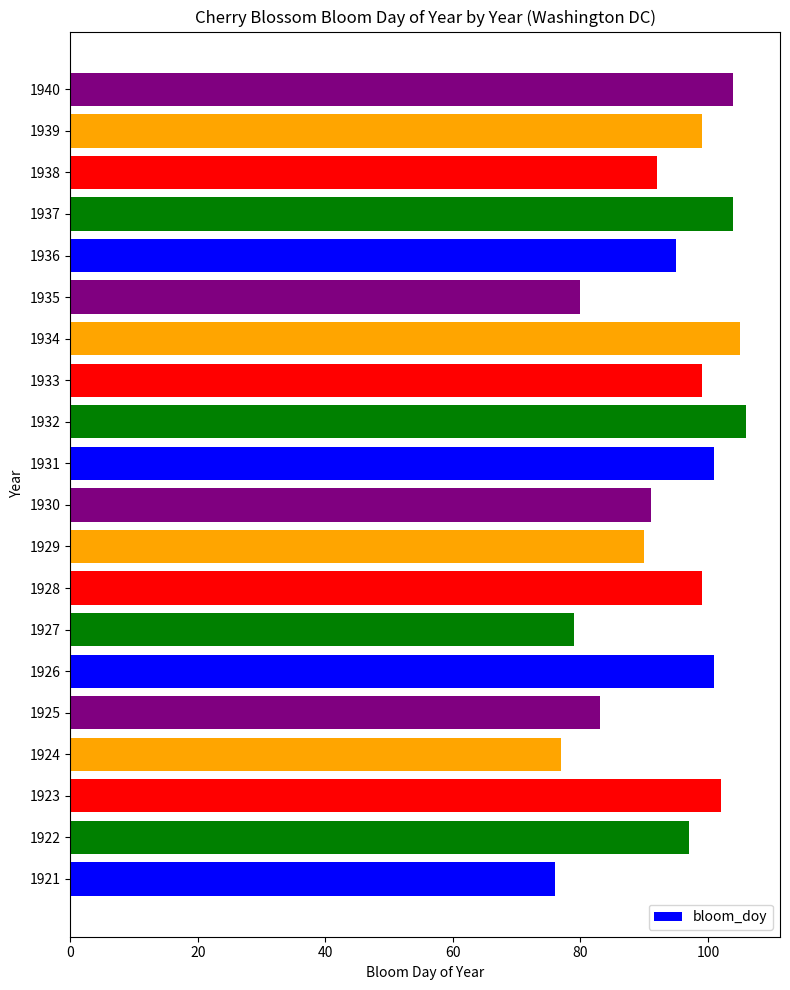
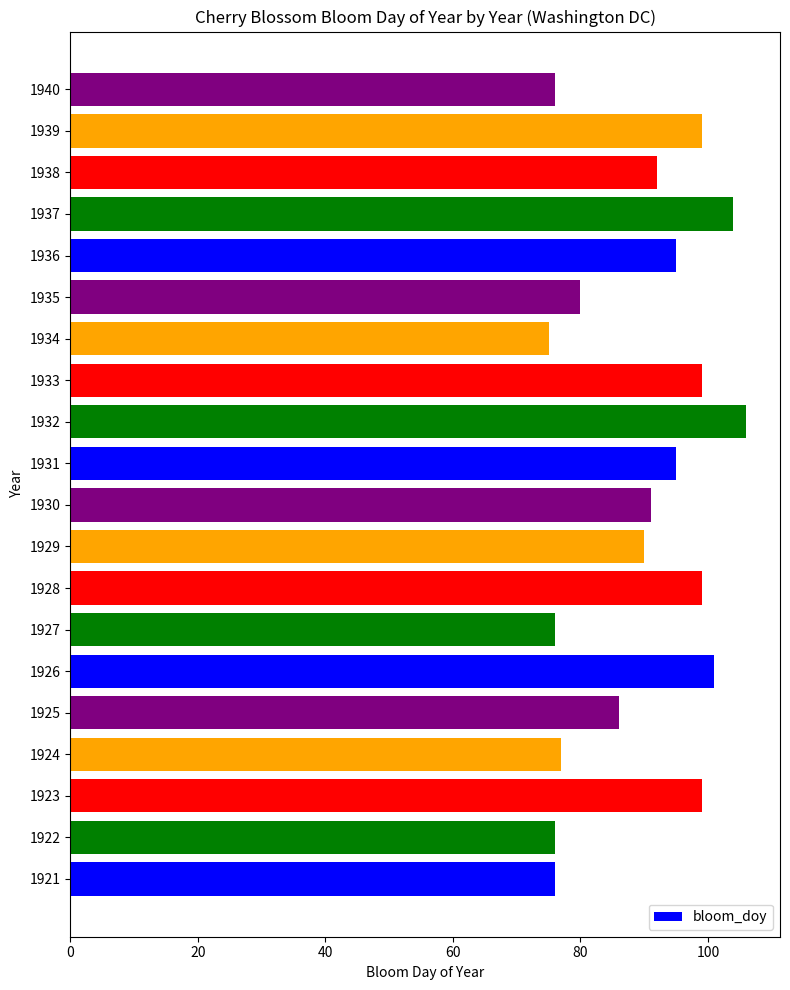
1940: 104 -> 76
1934: 105 -> 75
1931: 101 -> 95
1927: 79 -> 76
1925: 83 -> 86
1923: 102 -> 99
1922: 97 -> 76
